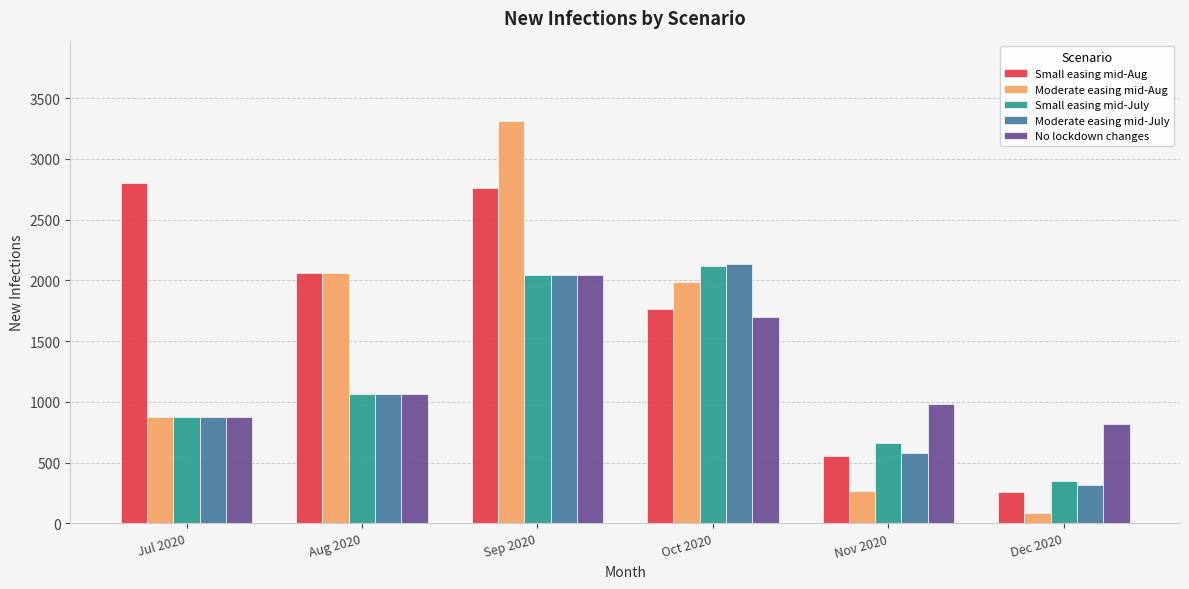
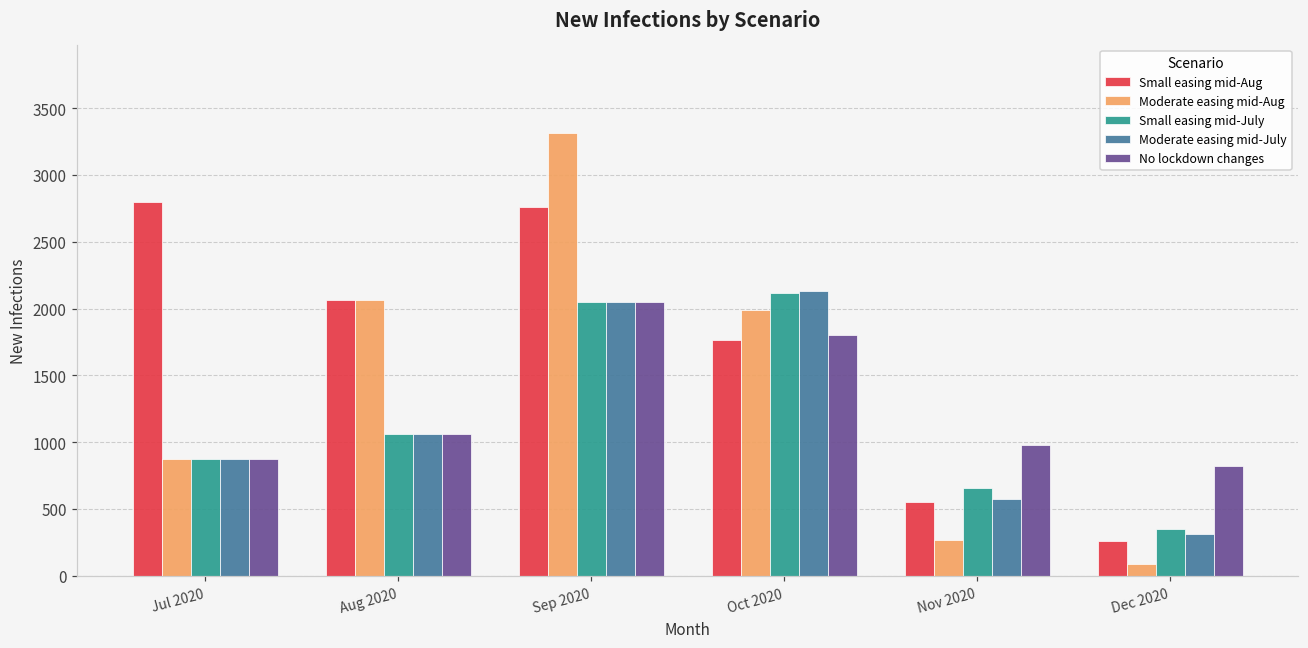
No lockdown changes, Oct 2020: 1700 -> 1800
